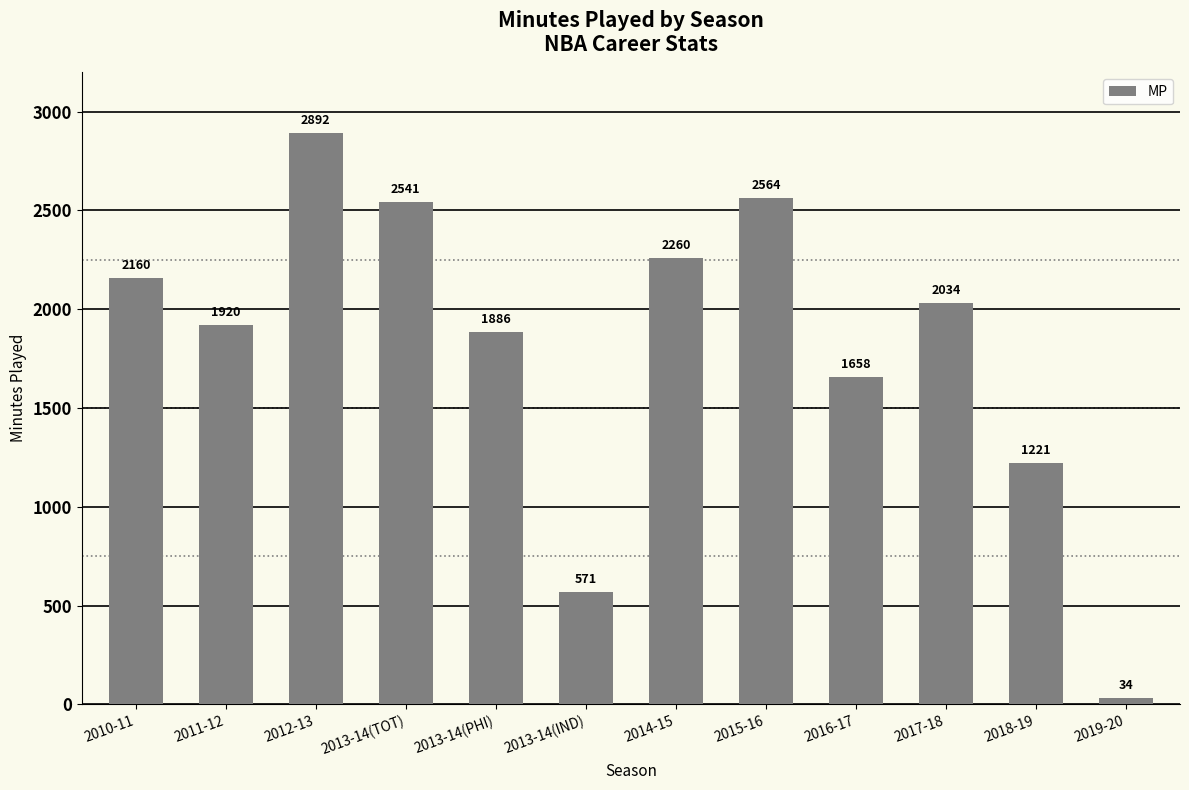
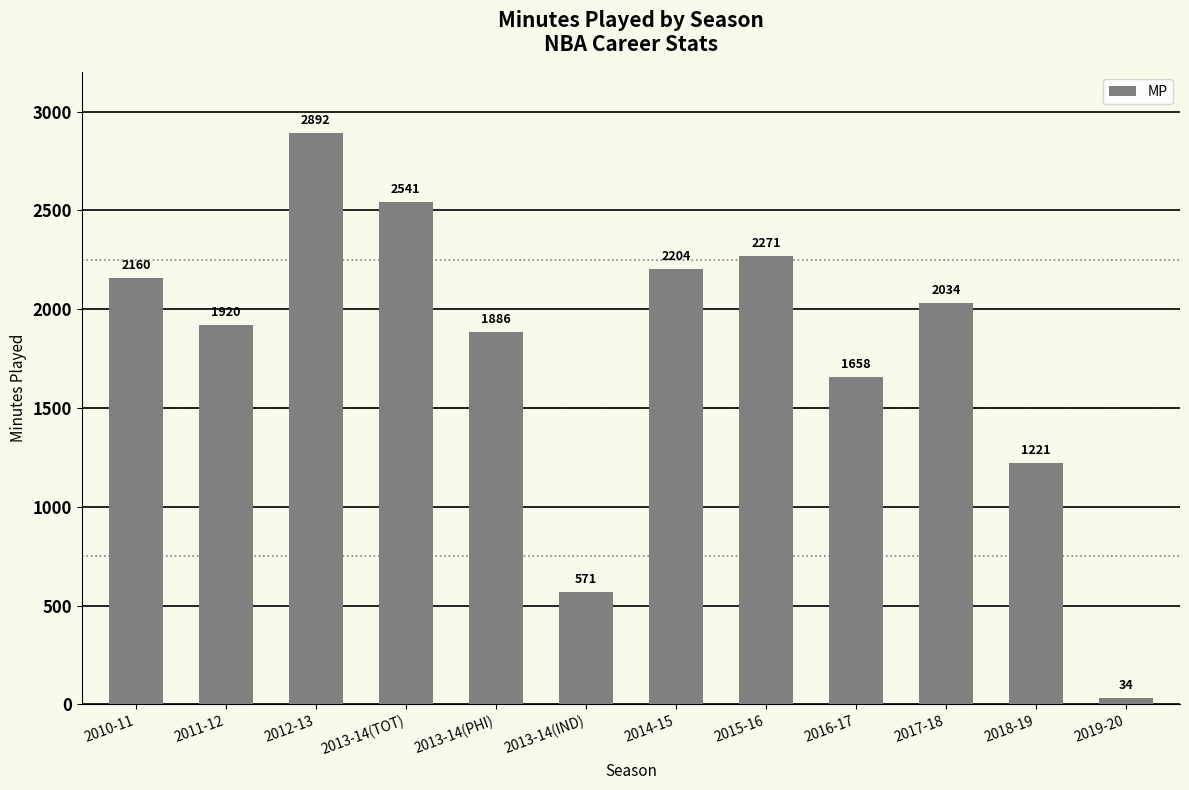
2014-15: 2260 -> 2204
2015-16: 2564 -> 2271
